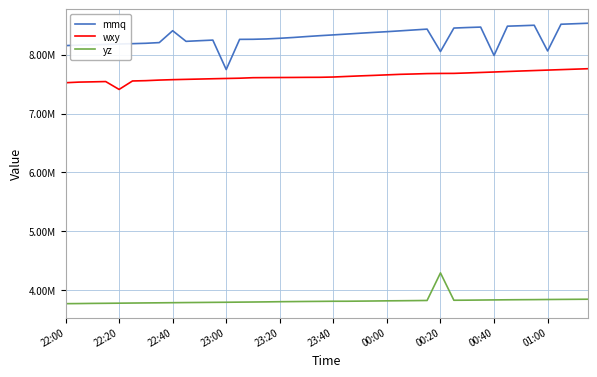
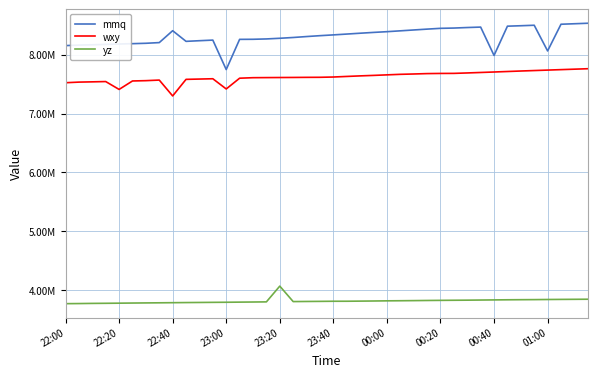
wxy, 22:40: 7600000 -> 7300000
wxy, 23:00: 7600000 -> 7400000
yz, 23:20: 3800000 -> 4100000
mmq, 00:20: 8100000 -> 8400000
yz, 00:20: 4300000 -> 3800000
